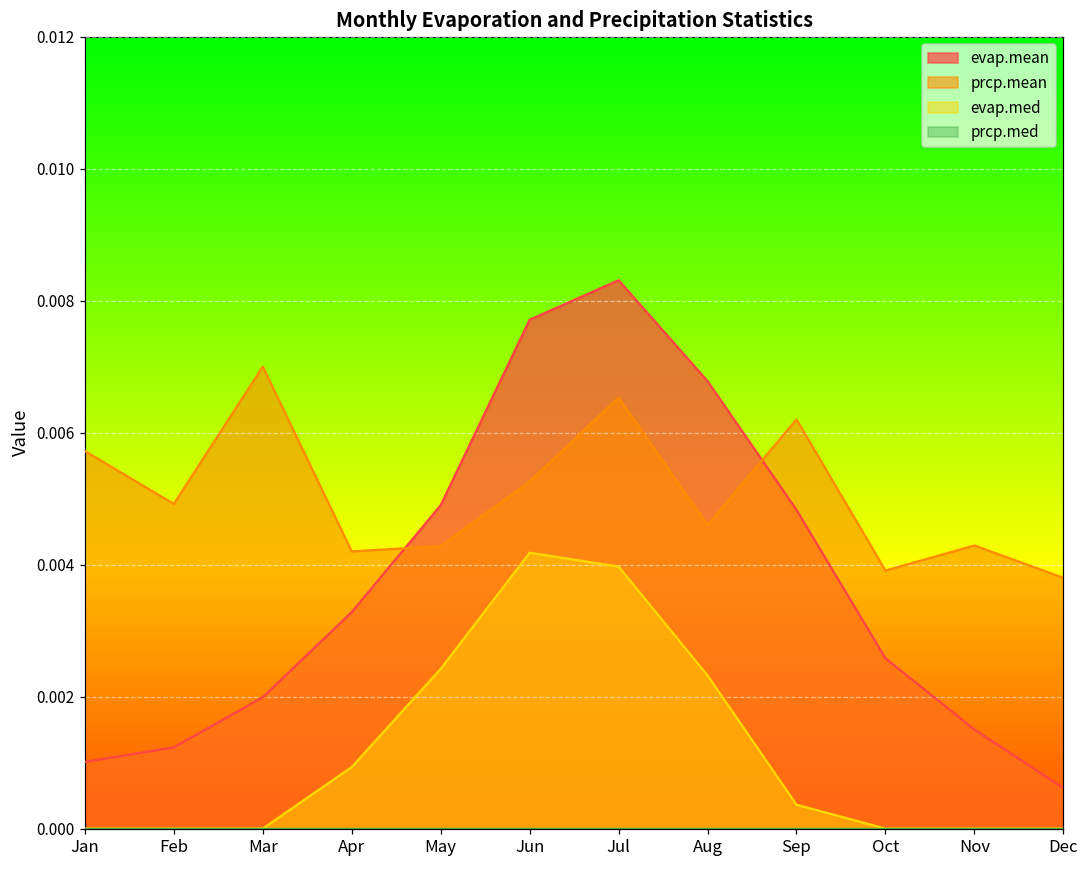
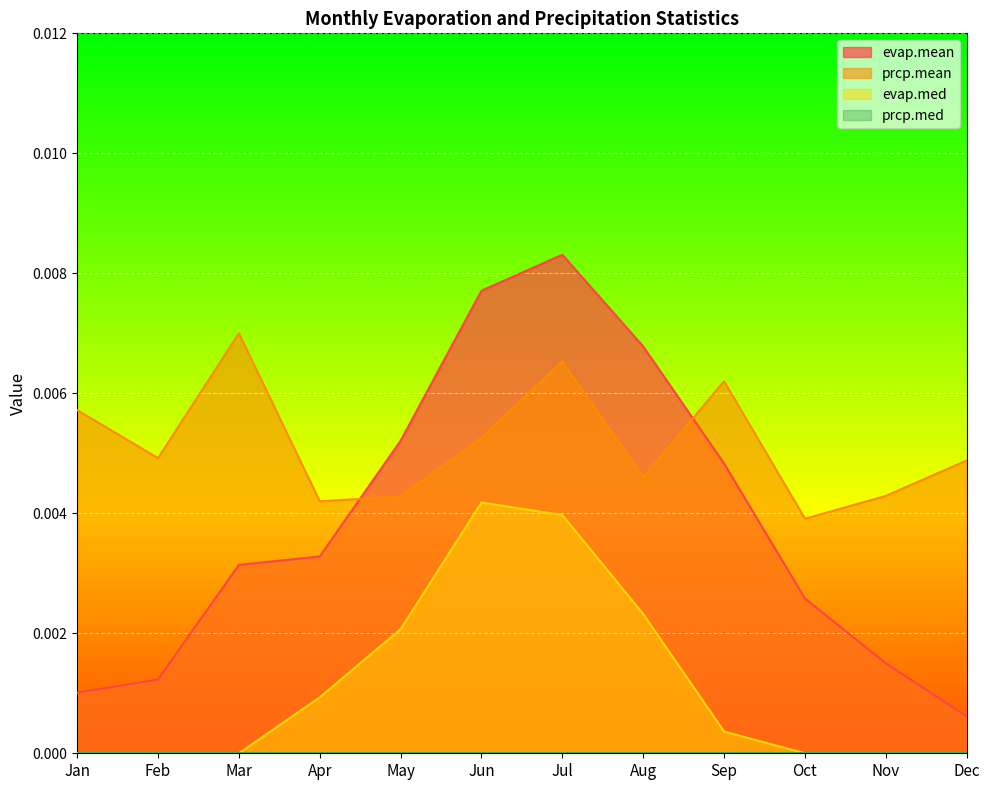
evap.mean, Mar: 0.0020 -> 0.0031
evap.mean, May: 0.0049 -> 0.0052
evap.med, May: 0.0024 -> 0.0021
prcp.mean, Dec: 0.0038 -> 0.0049
